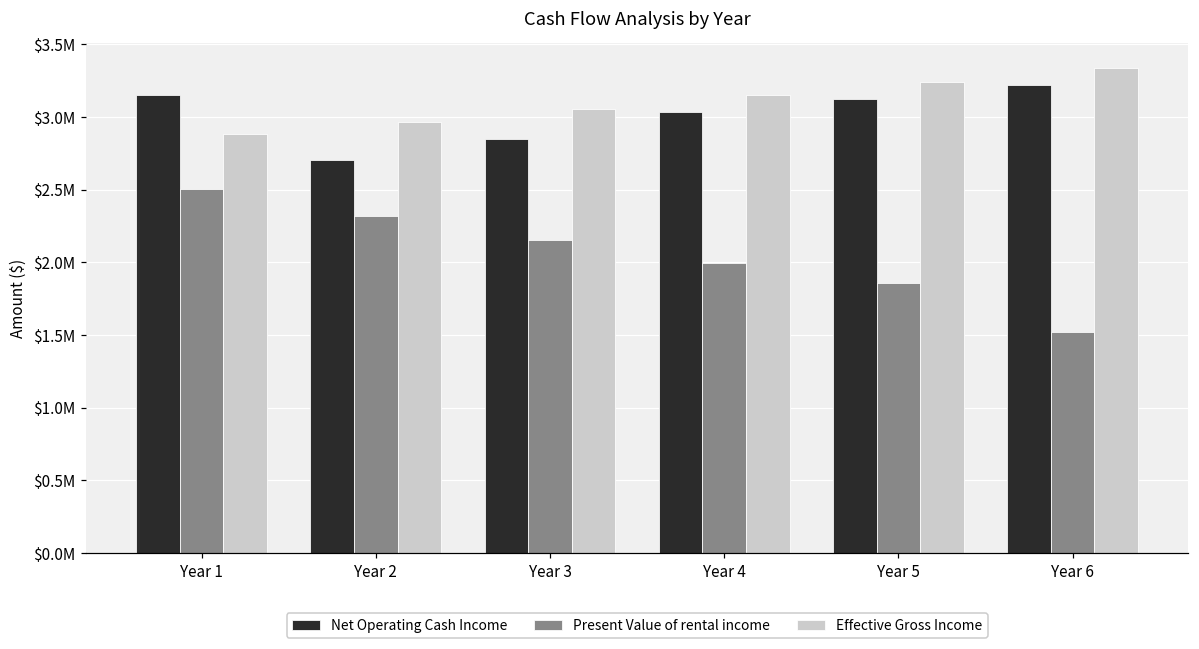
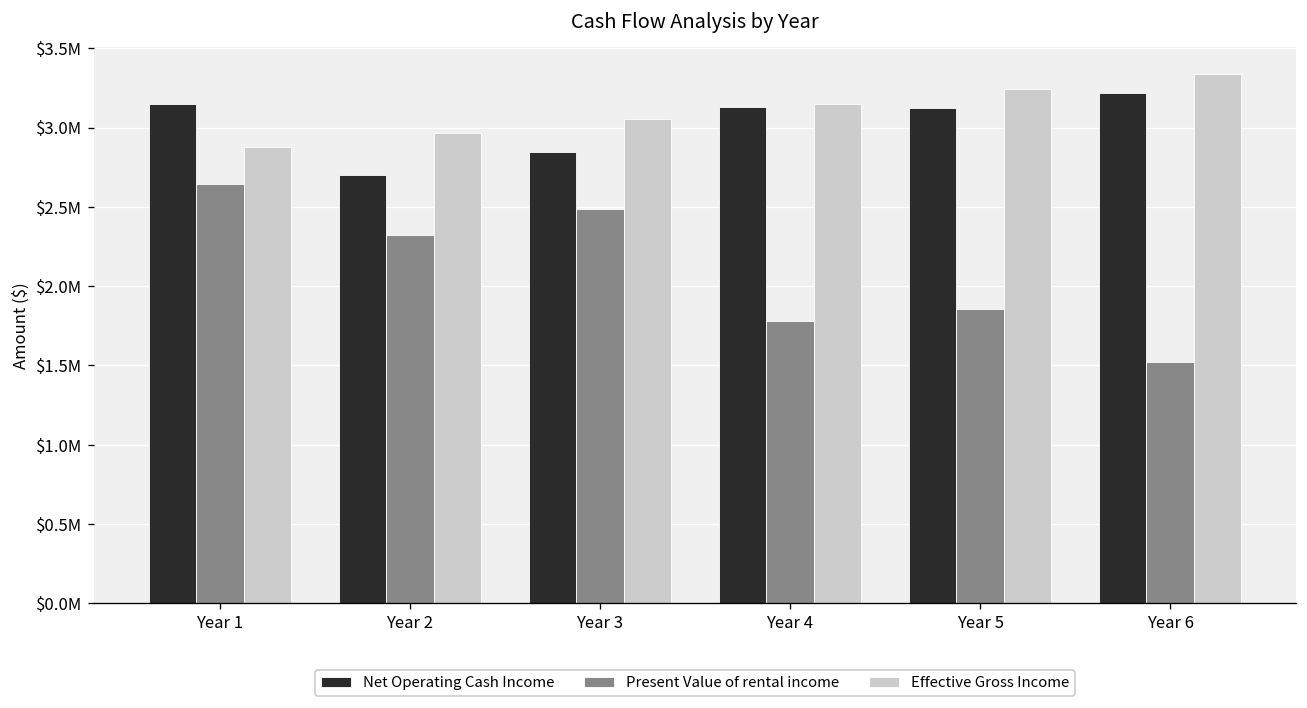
Present Value of rental income, Year 1: $2500000 -> $2650000
Present Value of rental income, Year 3: $2150000 -> $2490000
Net Operating Cash Income, Year 4: $3030000 -> $3130000
Present Value of rental income, Year 4: $2000000 -> $1780000
